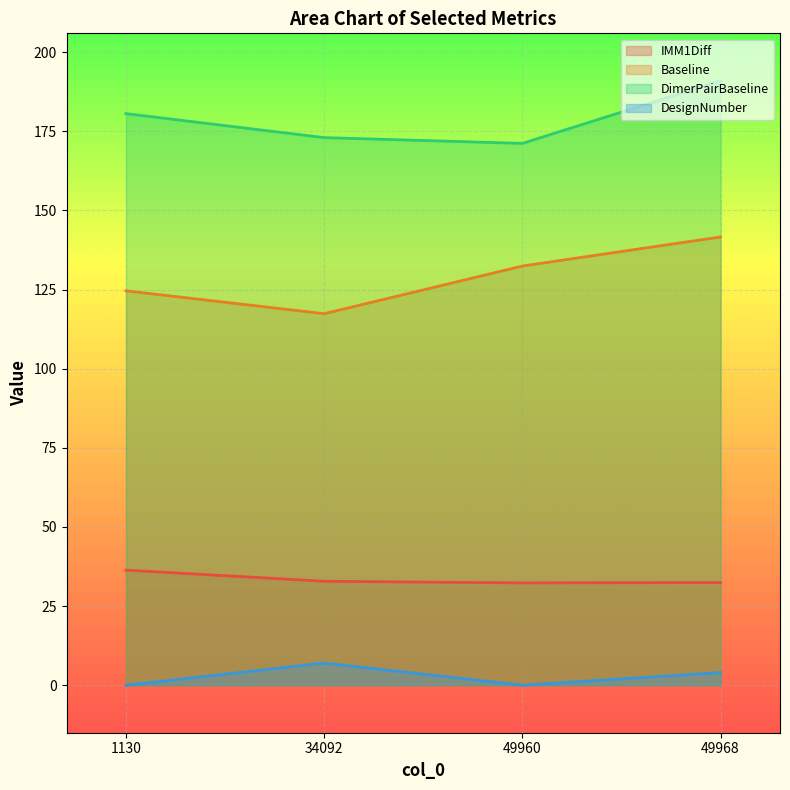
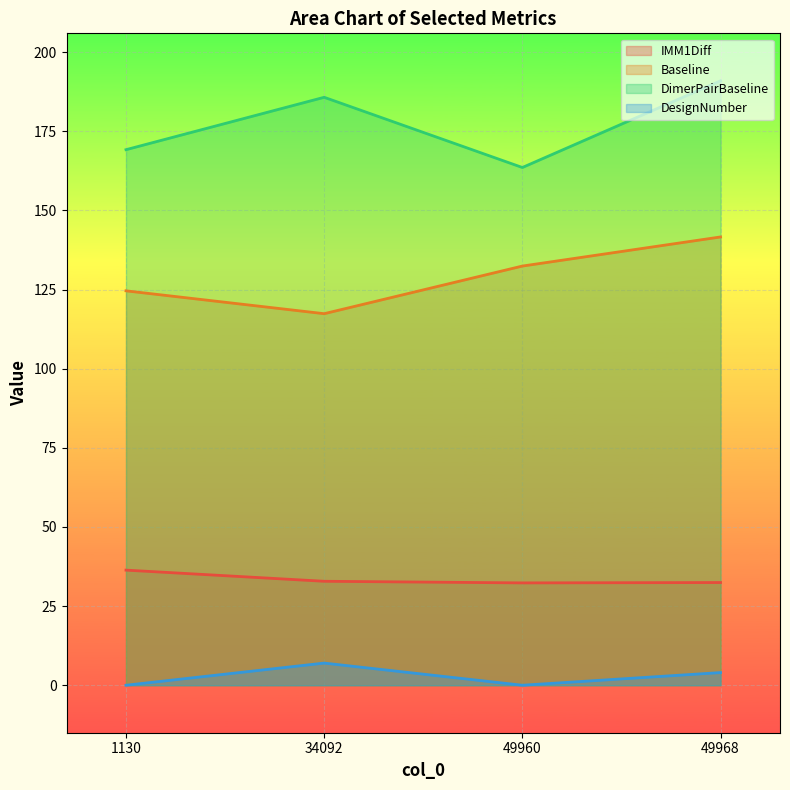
DimerPairBaseline, 1130: 181 -> 169
DimerPairBaseline, 34092: 173 -> 186
DimerPairBaseline, 49960: 171 -> 164
